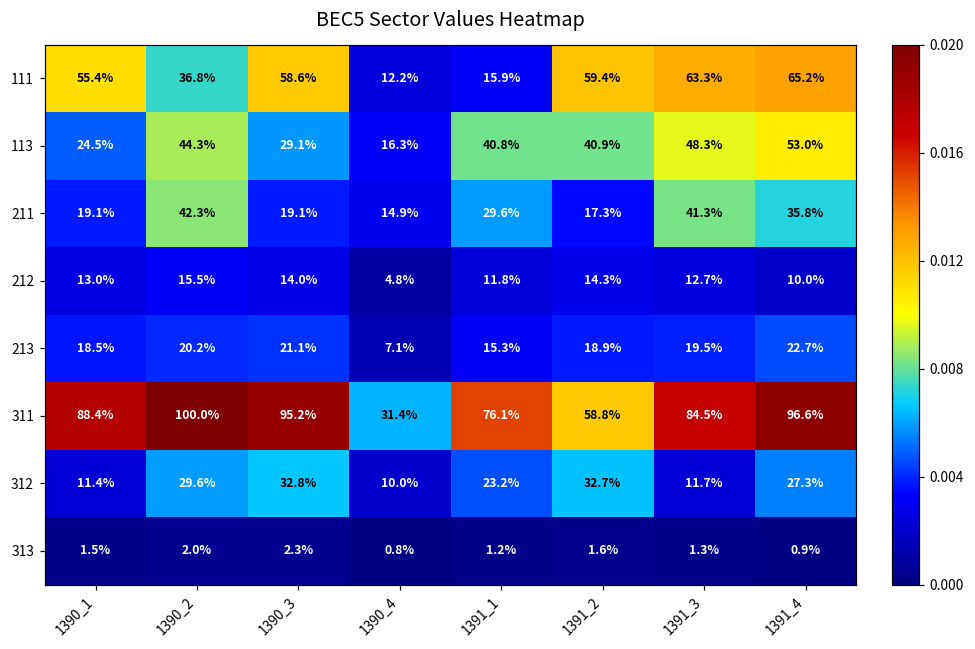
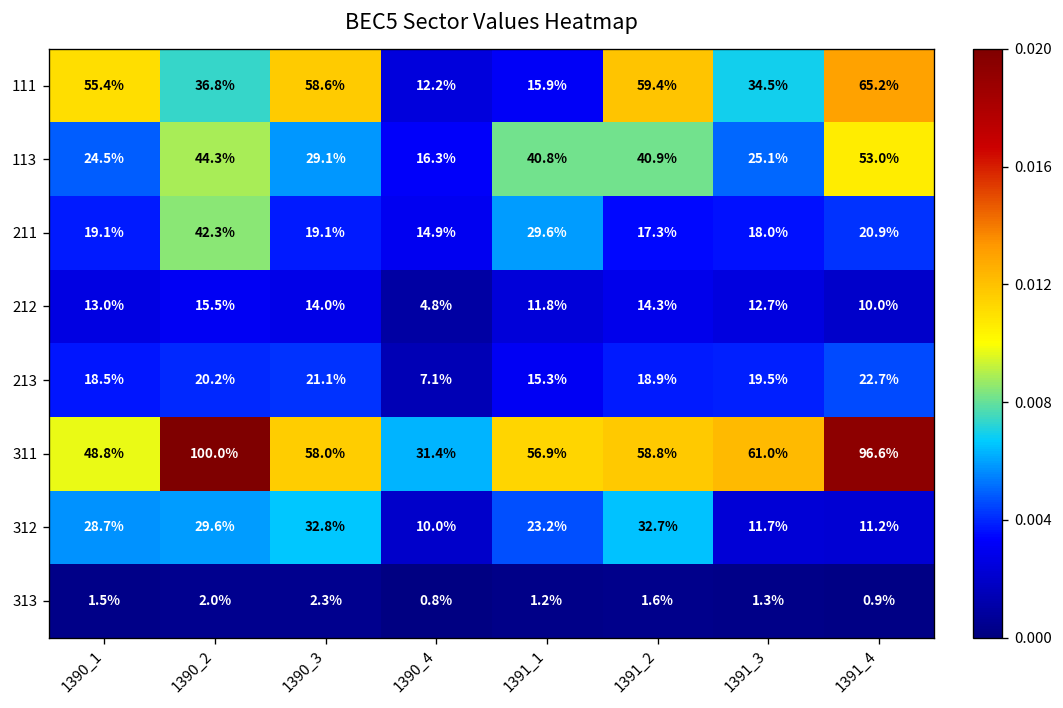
111, 1391_3: 63.3% -> 34.5%
113, 1391_3: 48.3% -> 25.1%
211, 1391_3: 41.3% -> 18.0%
211, 1391_4: 35.8% -> 20.9%
311, 1390_1: 88.4% -> 48.8%
311, 1390_3: 95.2% -> 58.0%
311, 1391_1: 76.1% -> 56.9%
311, 1391_3: 84.5% -> 61.0%
312, 1390_1: 11.4% -> 28.7%
312, 1391_4: 27.3% -> 11.2%
